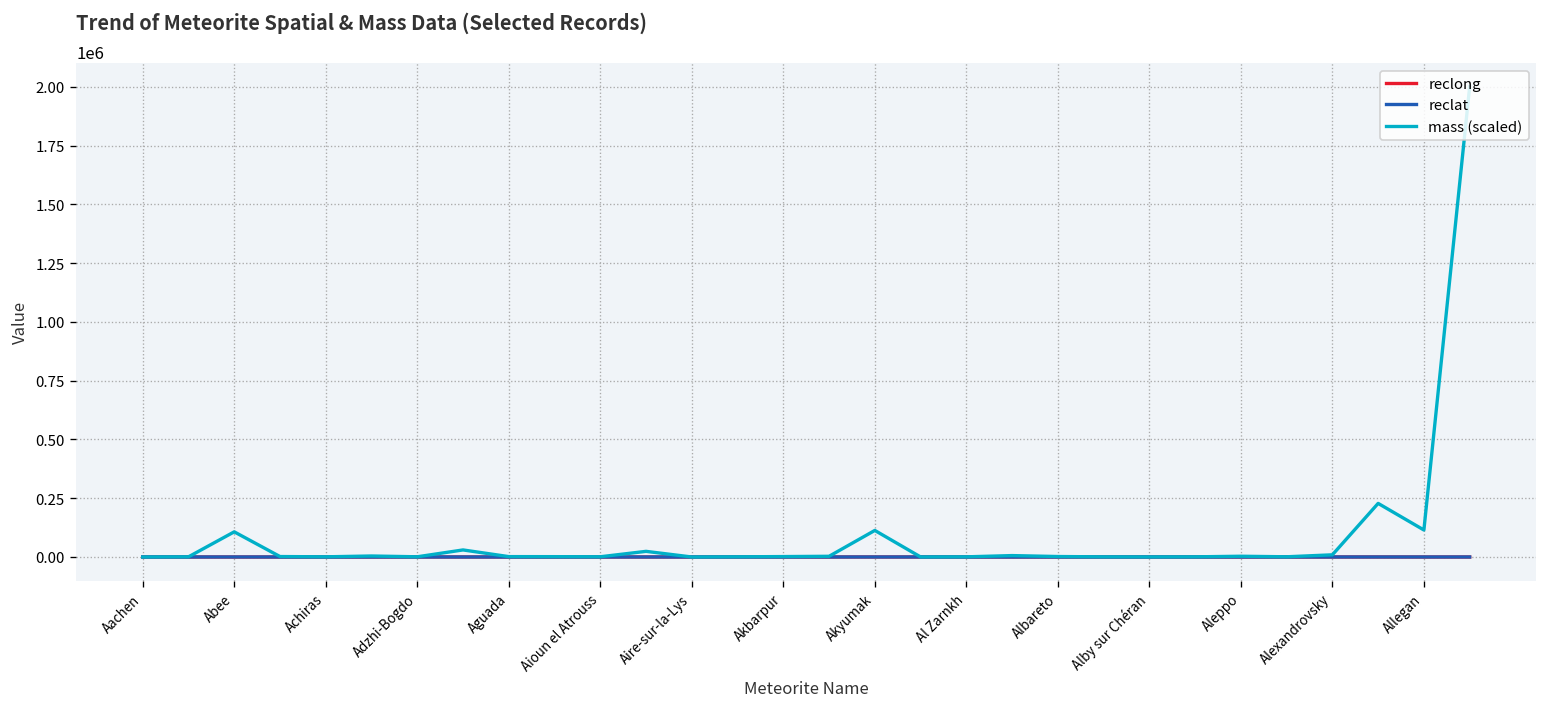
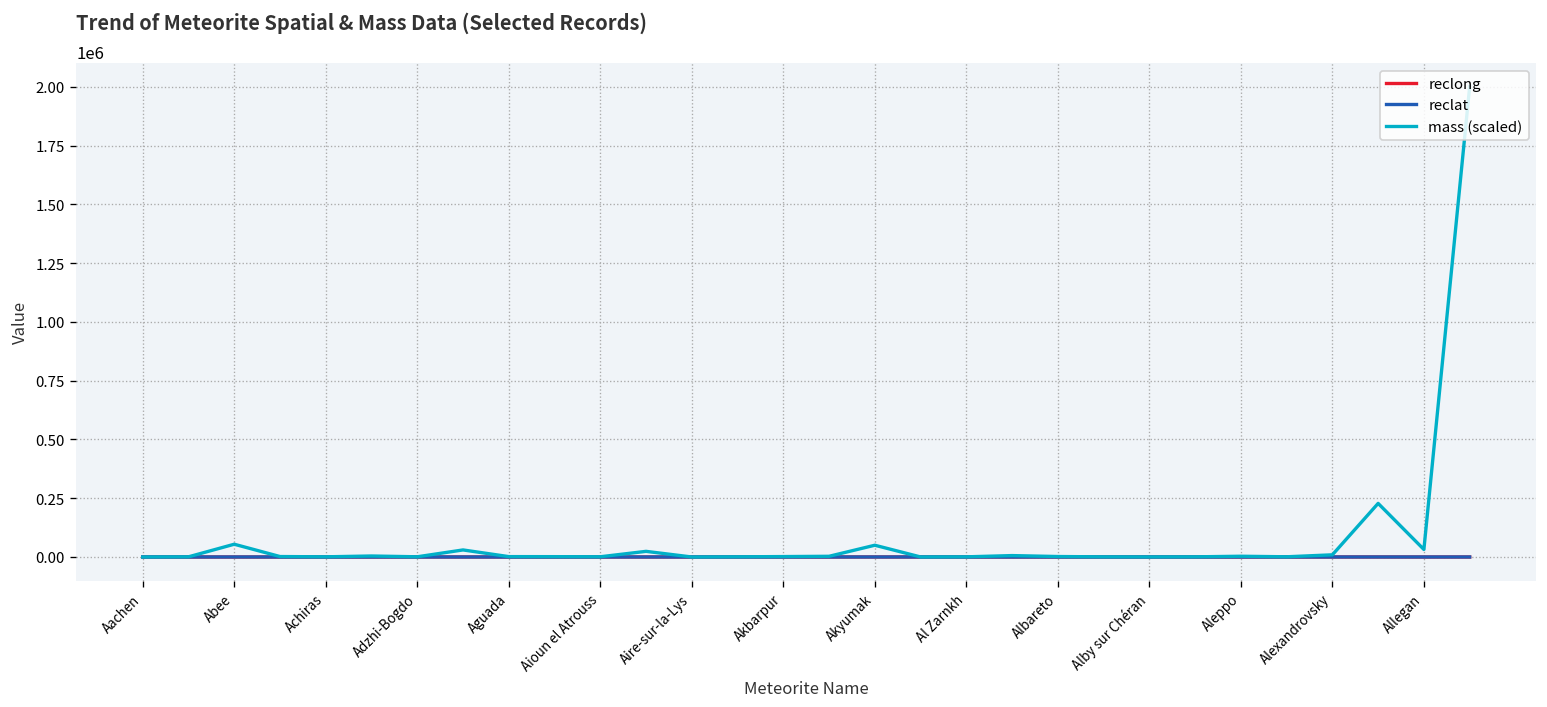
mass (scaled), Abee: 110000 -> 50000
mass (scaled), Akyumak: 110000 -> 50000
mass (scaled), Allegan: 110000 -> 30000
